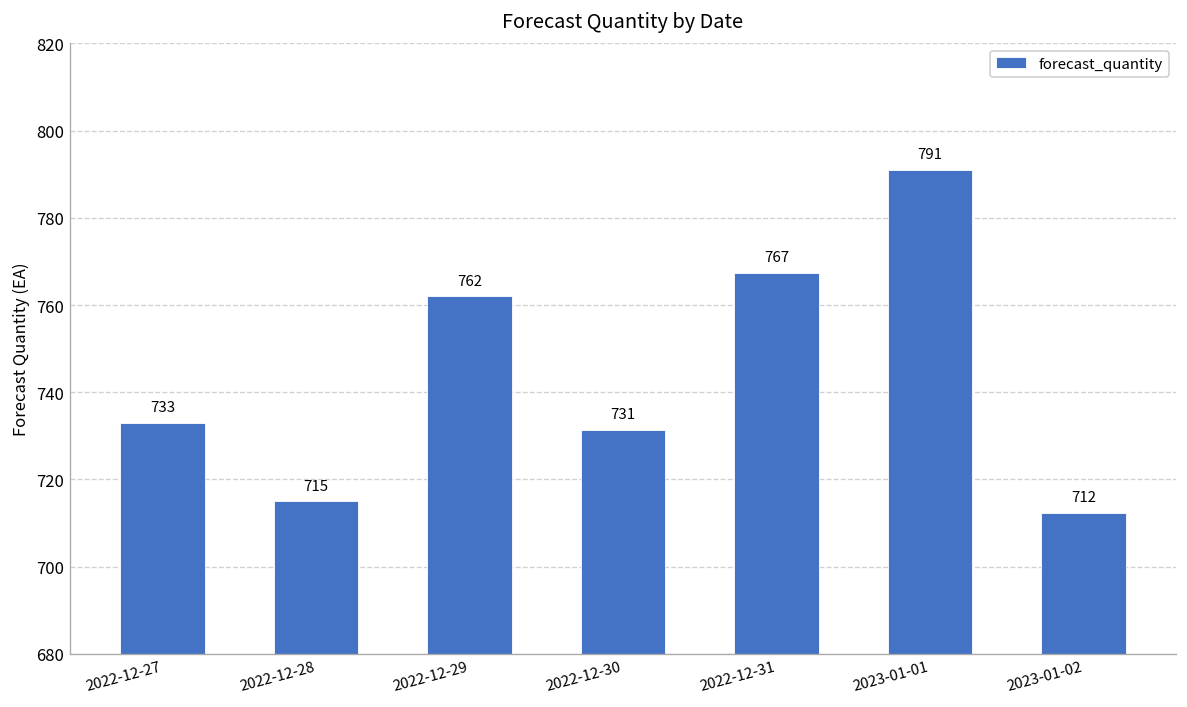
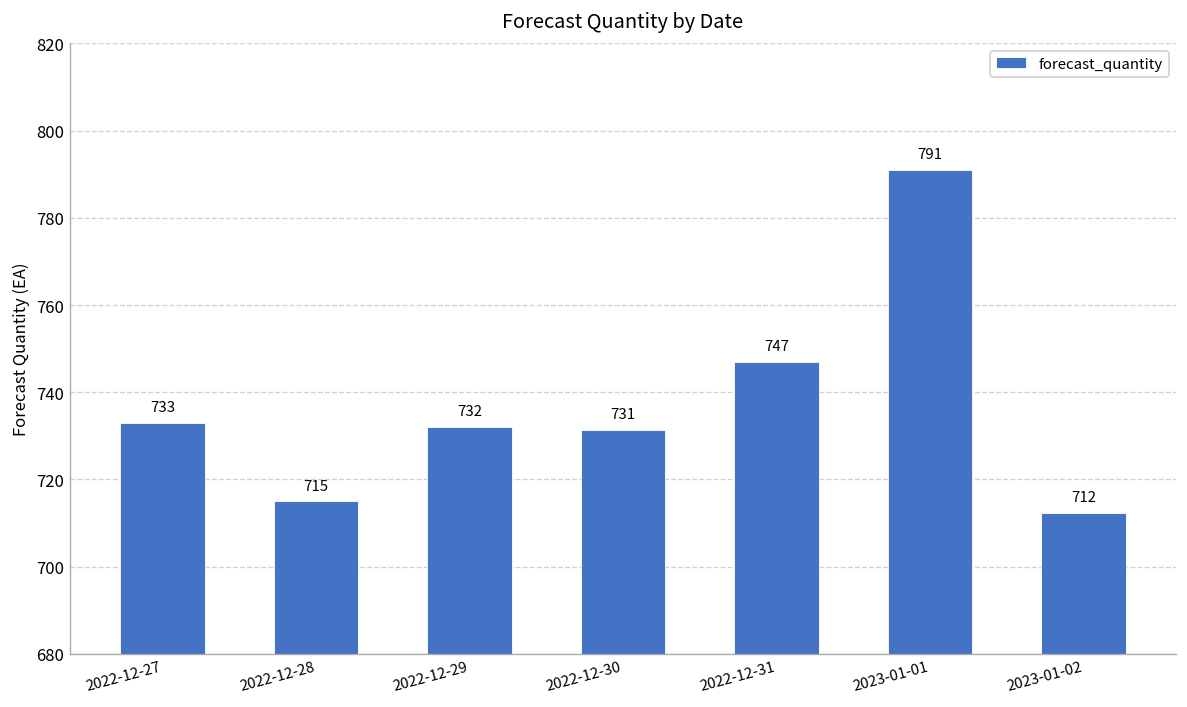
2022-12-29: 762 -> 732
2022-12-31: 767 -> 747
